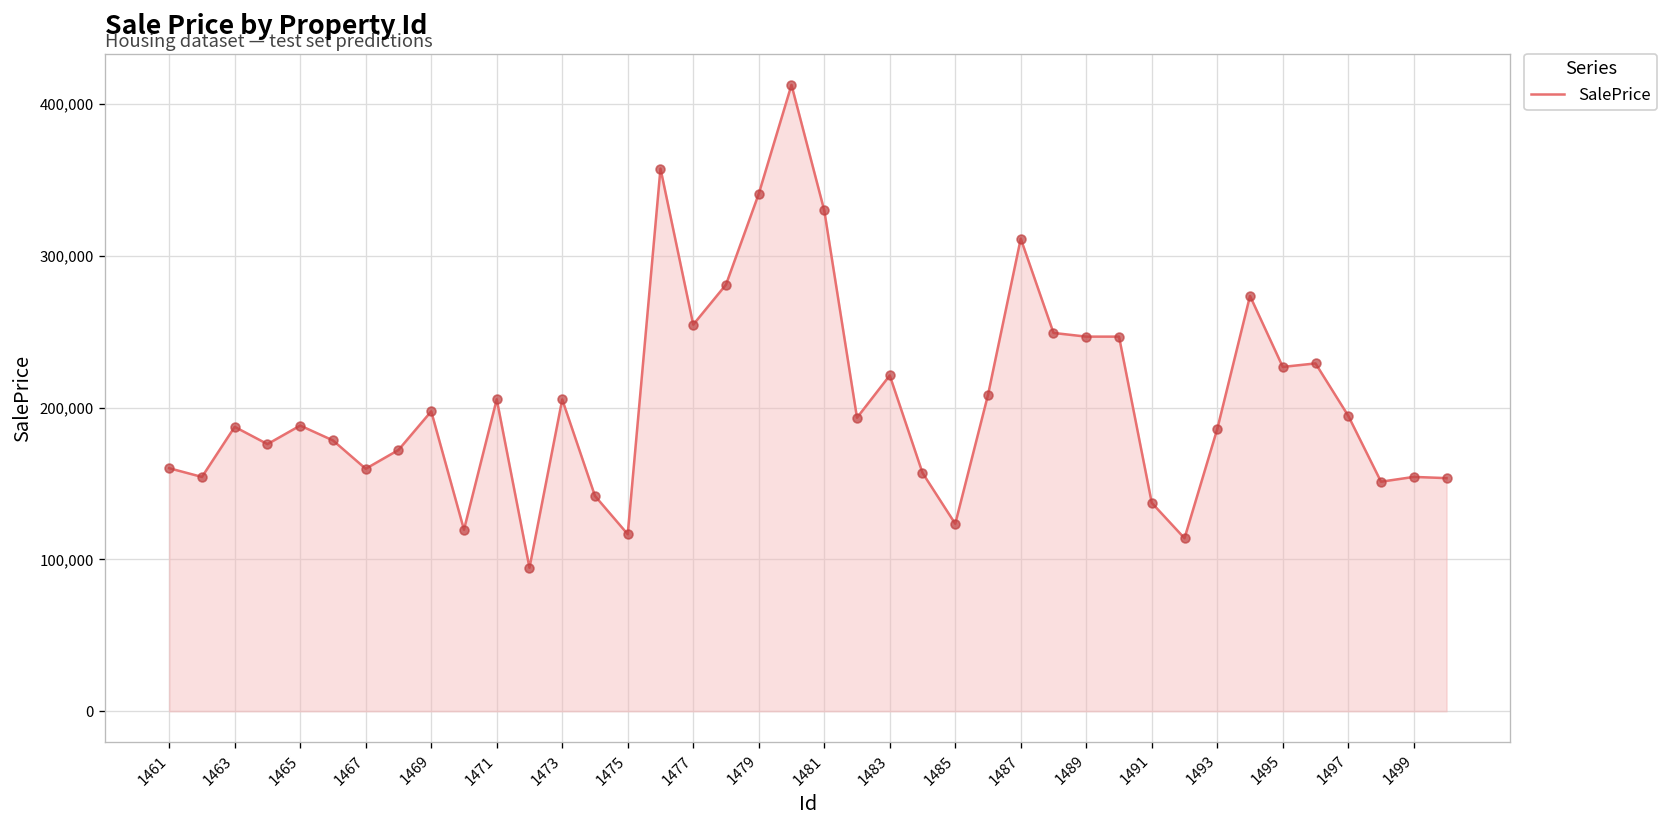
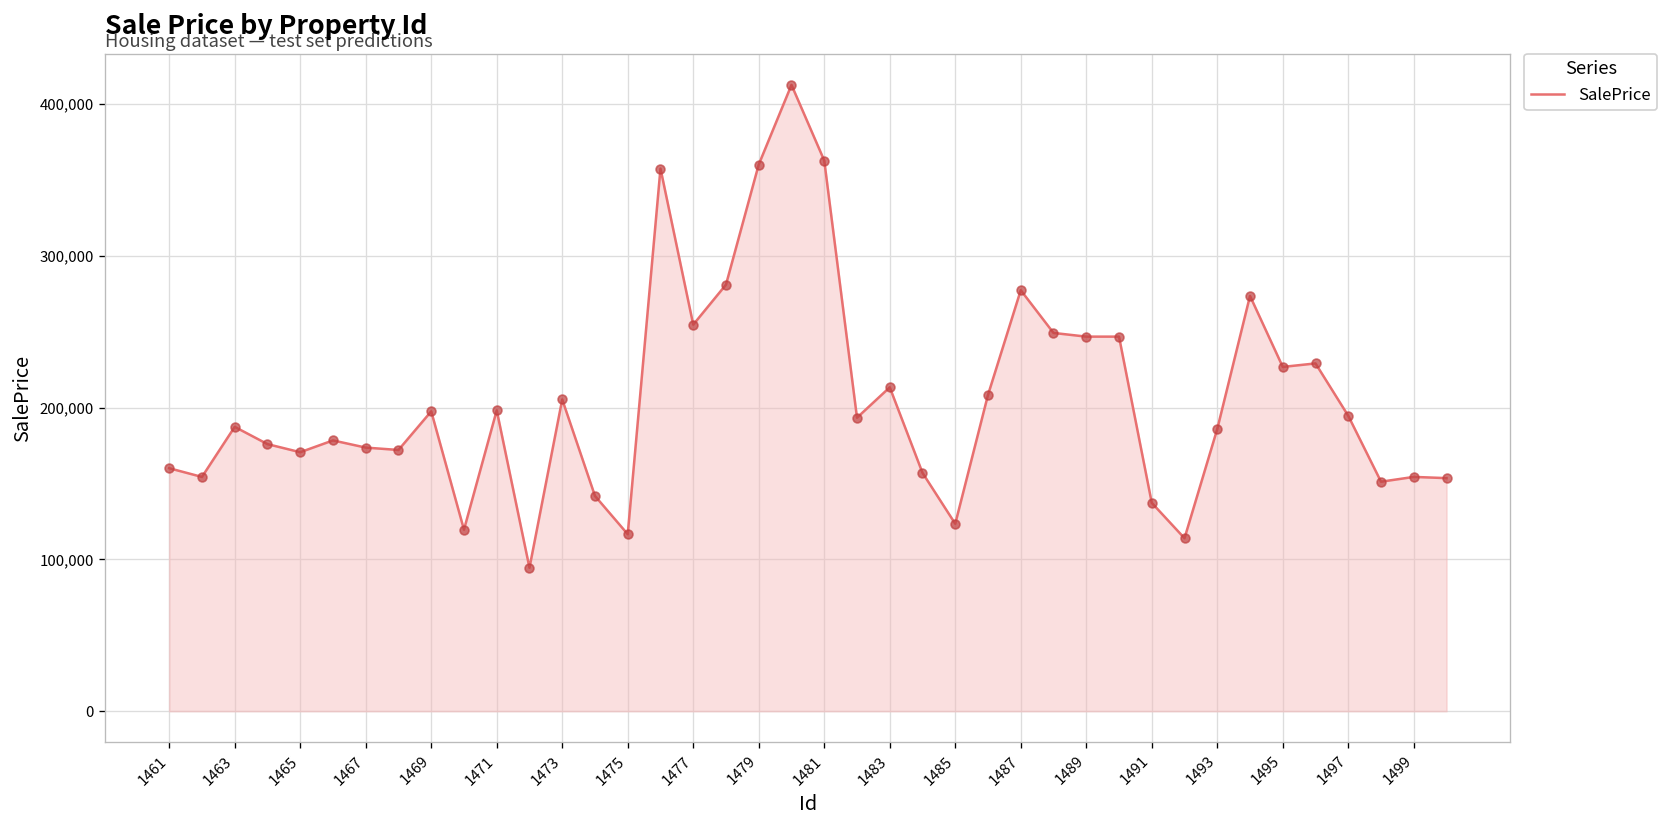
1465: 188,000 -> 171,000
1467: 160,000 -> 174,000
1471: 205,000 -> 198,000
1479: 341,000 -> 360,000
1481: 330,000 -> 363,000
1483: 221,000 -> 213,000
1487: 311,000 -> 277,000
